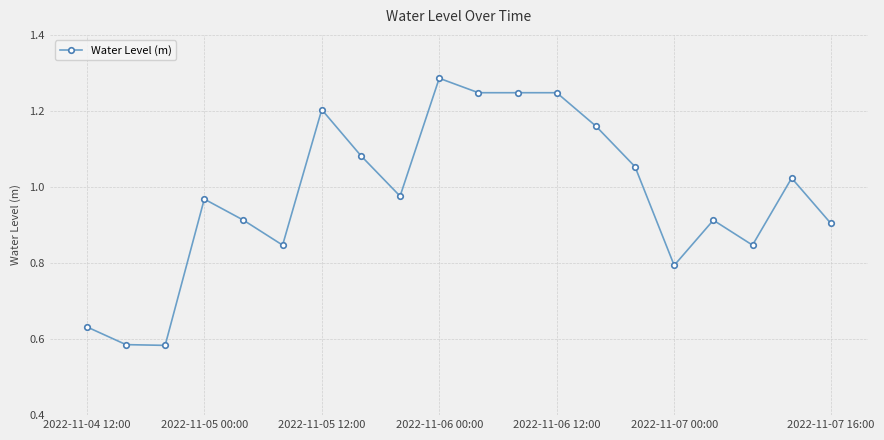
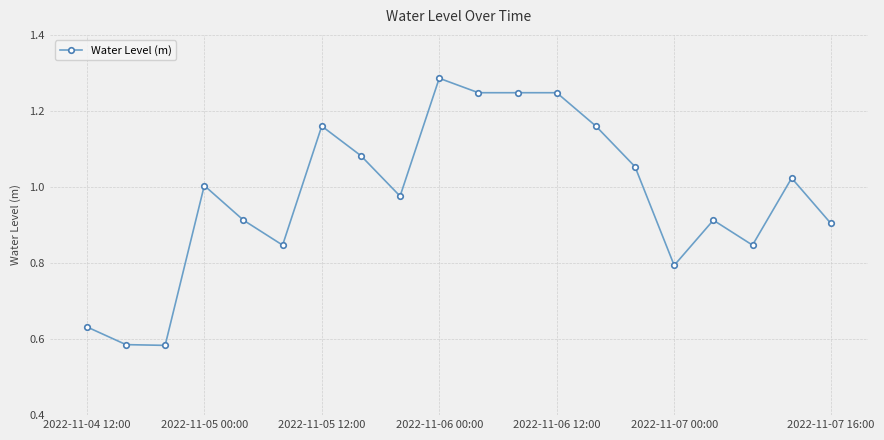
2022-11-05 00:00: 0.97 -> 1.00
2022-11-05 12:00: 1.20 -> 1.16
